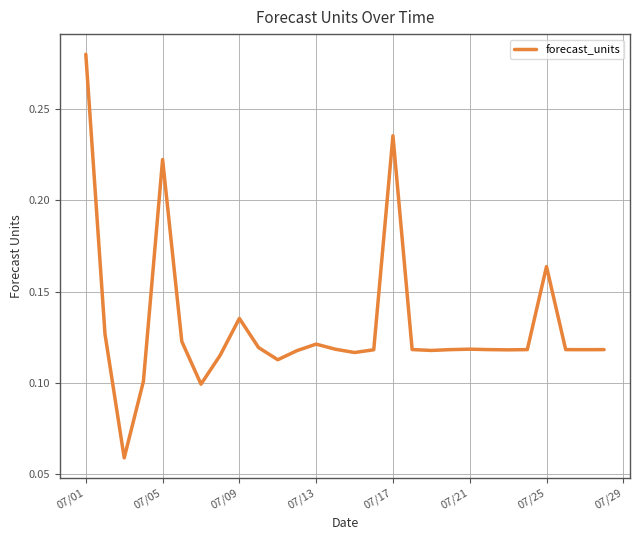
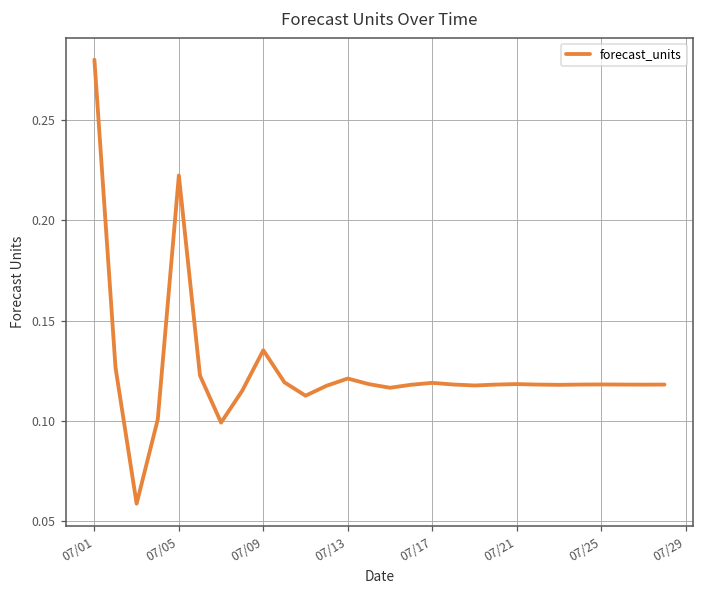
07/17: 0.235 -> 0.119
07/25: 0.164 -> 0.118
